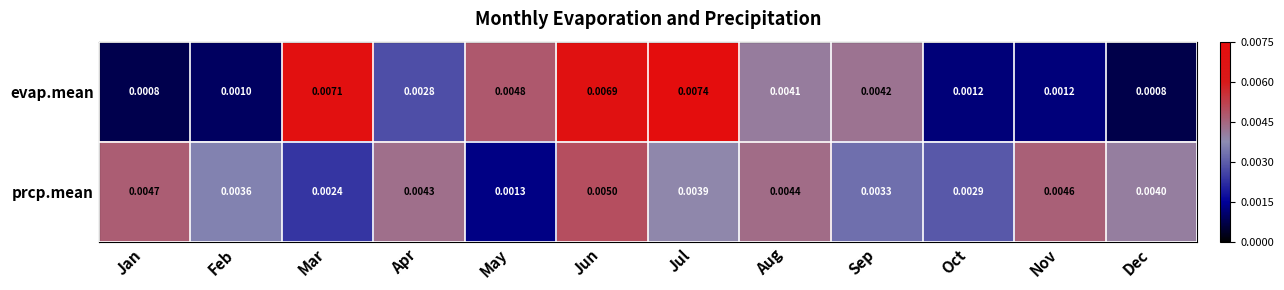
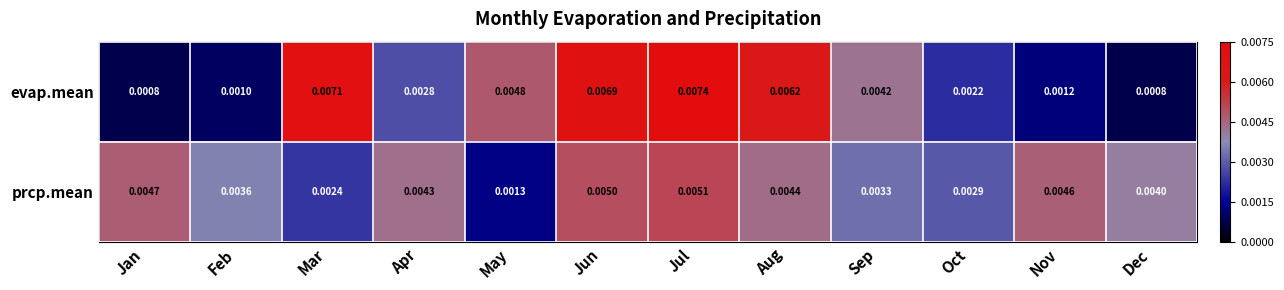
evap.mean, Aug: 0.0041 -> 0.0062
evap.mean, Oct: 0.0012 -> 0.0022
prcp.mean, Jul: 0.0039 -> 0.0051
